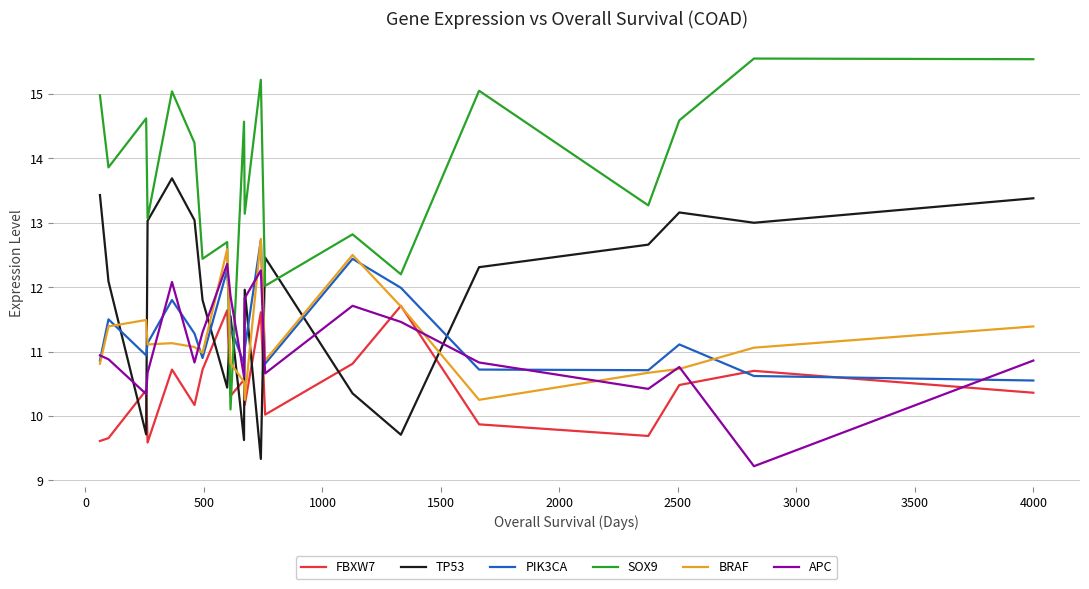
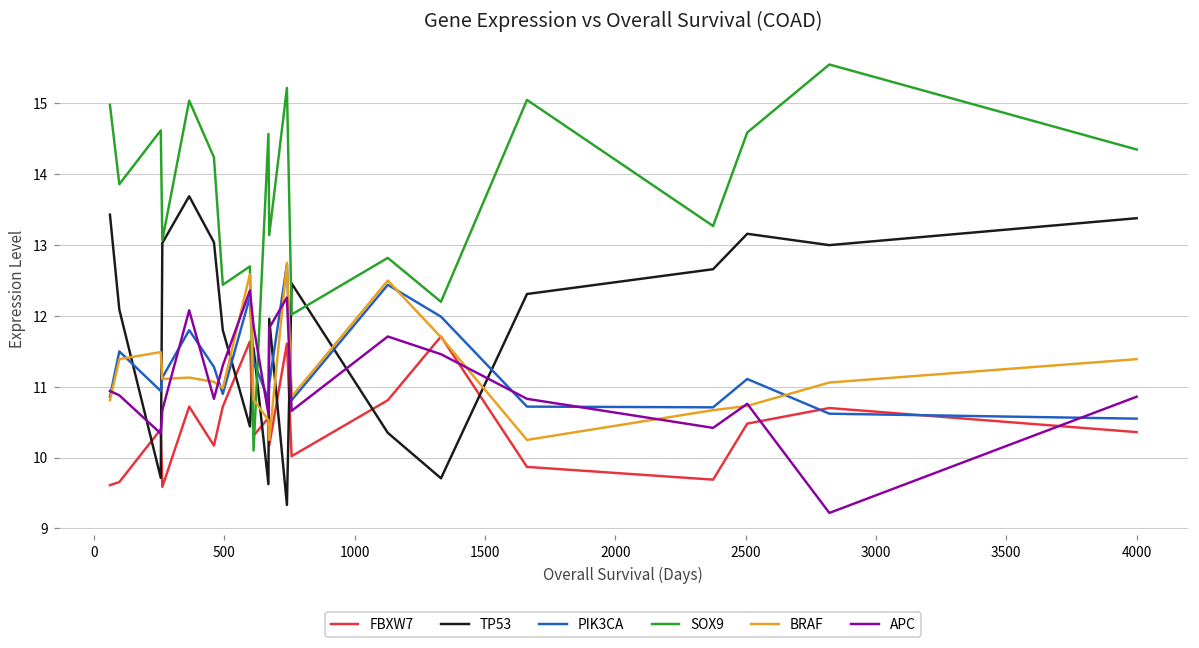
SOX9, 4000: 15.5 -> 14.4
